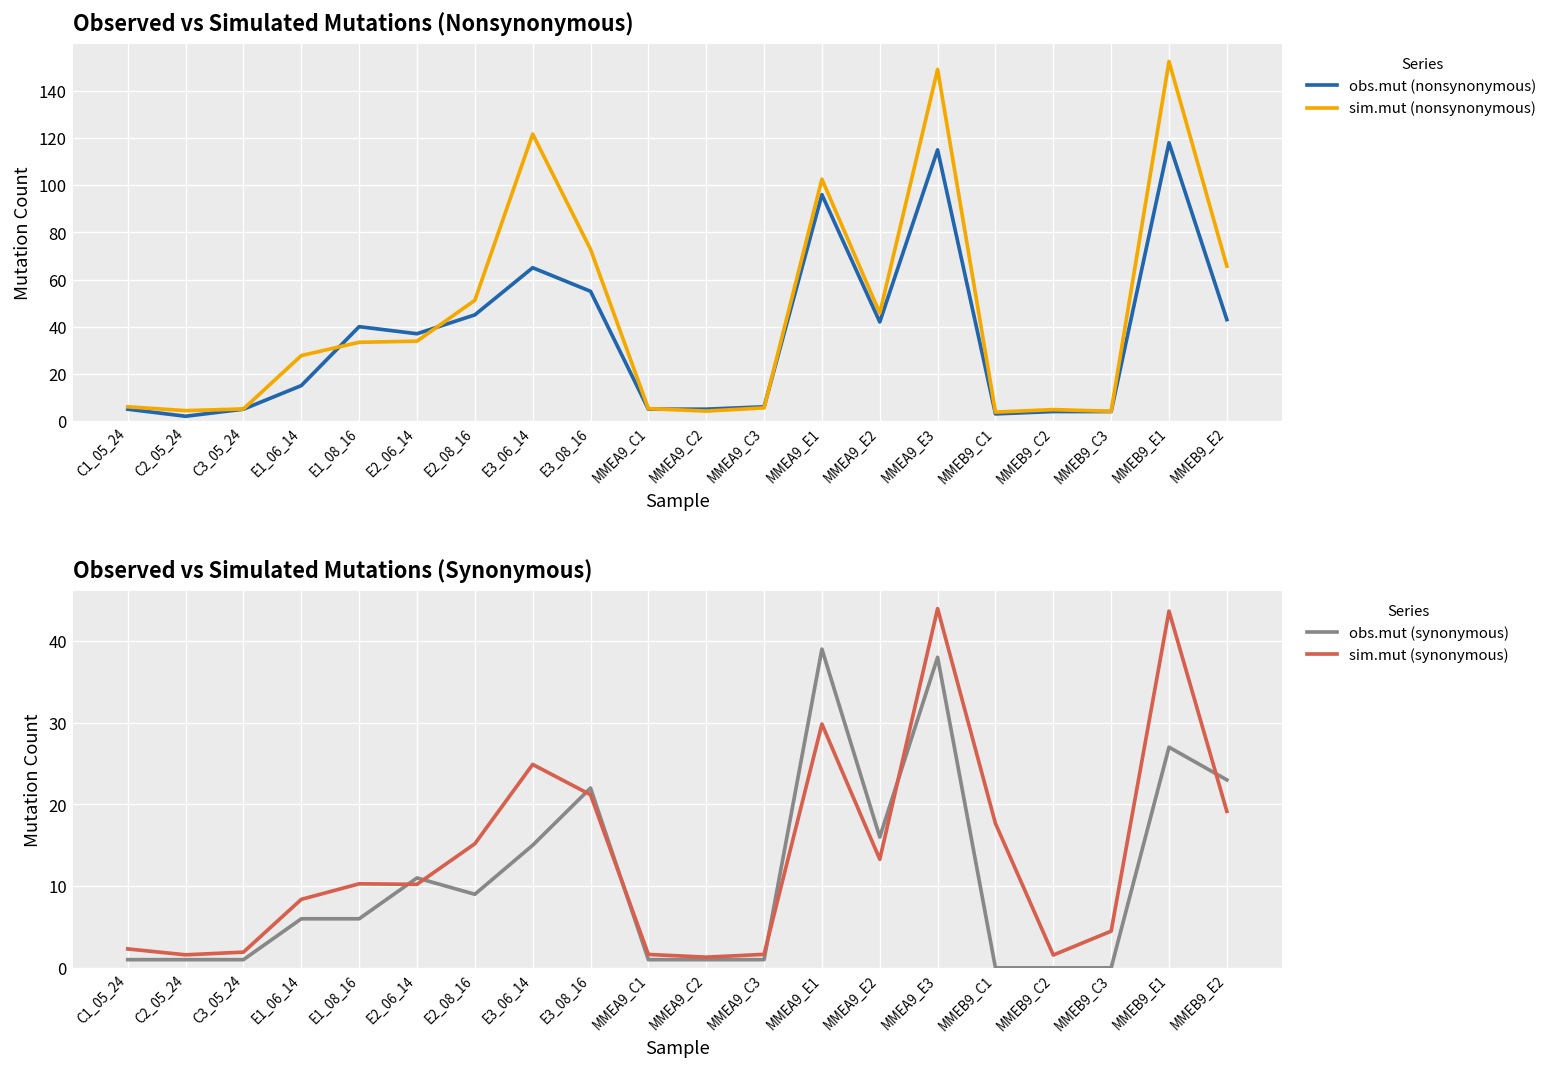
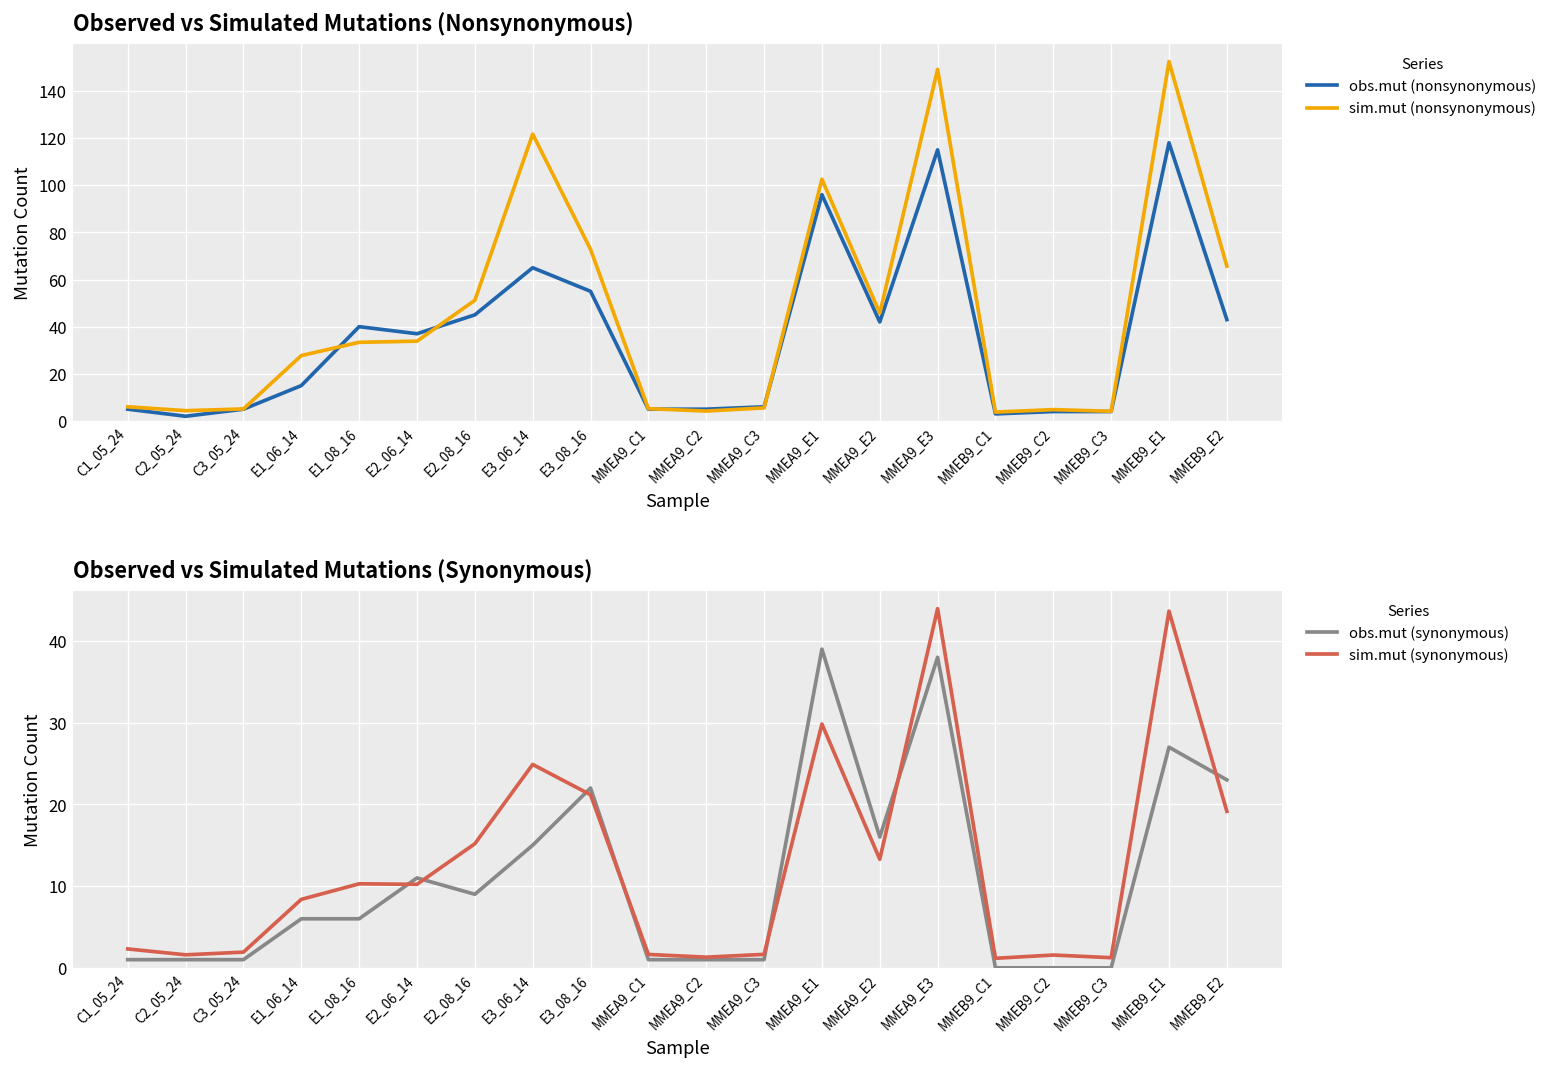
Observed vs Simulated Mutations (Synonymous), sim.mut (synonymous), MMEB9_C1: 18 -> 1
Observed vs Simulated Mutations (Synonymous), sim.mut (synonymous), MMEB9_C3: 4 -> 1
